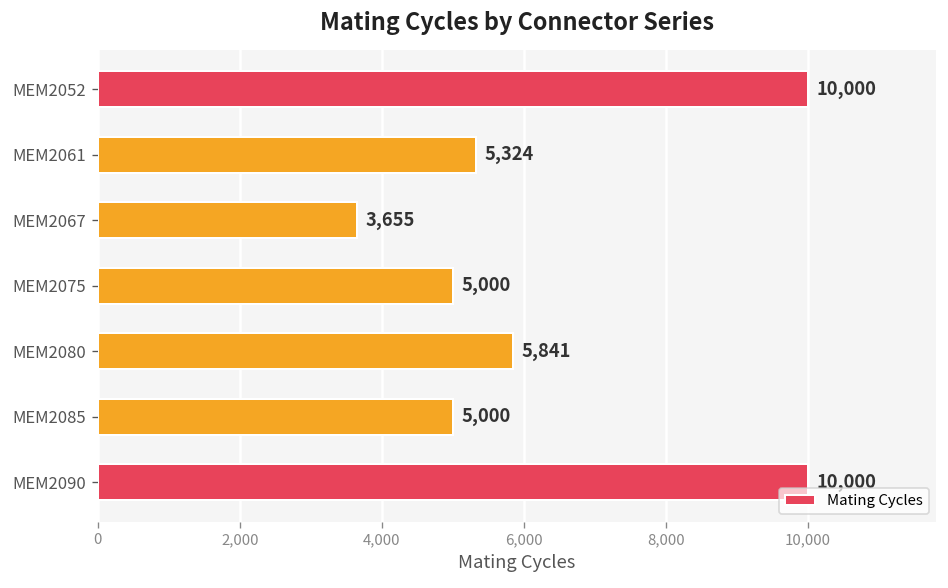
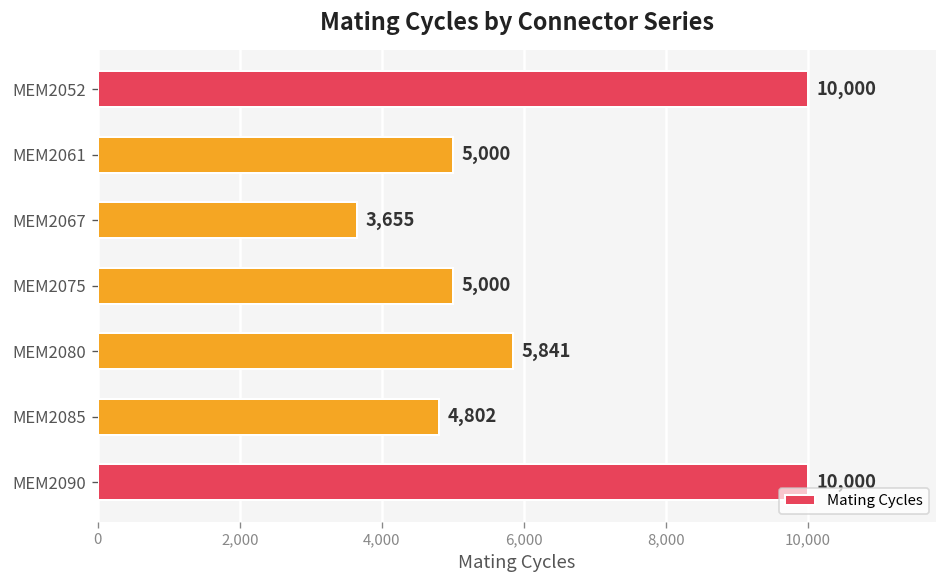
MEM2061: 5,324 -> 5,000
MEM2085: 5,000 -> 4,802
